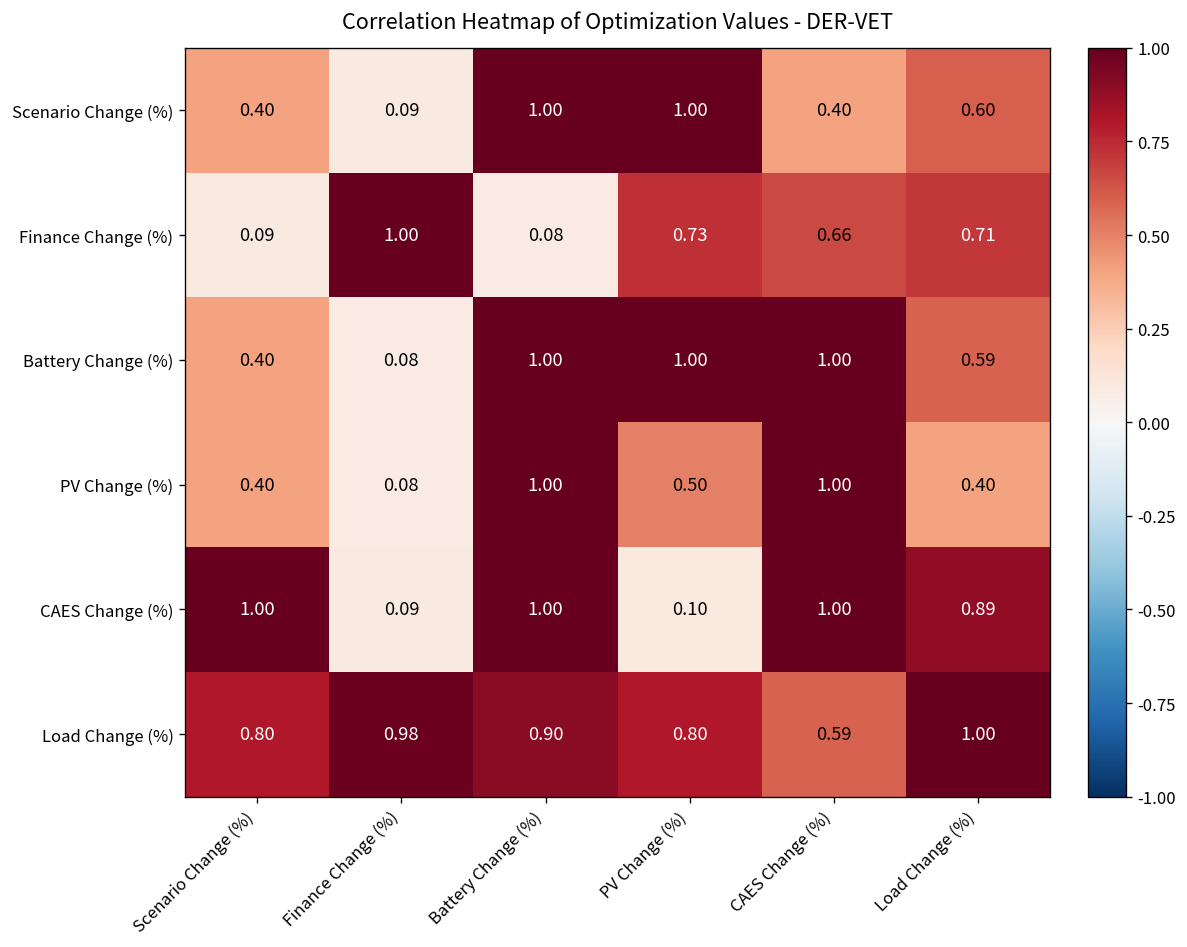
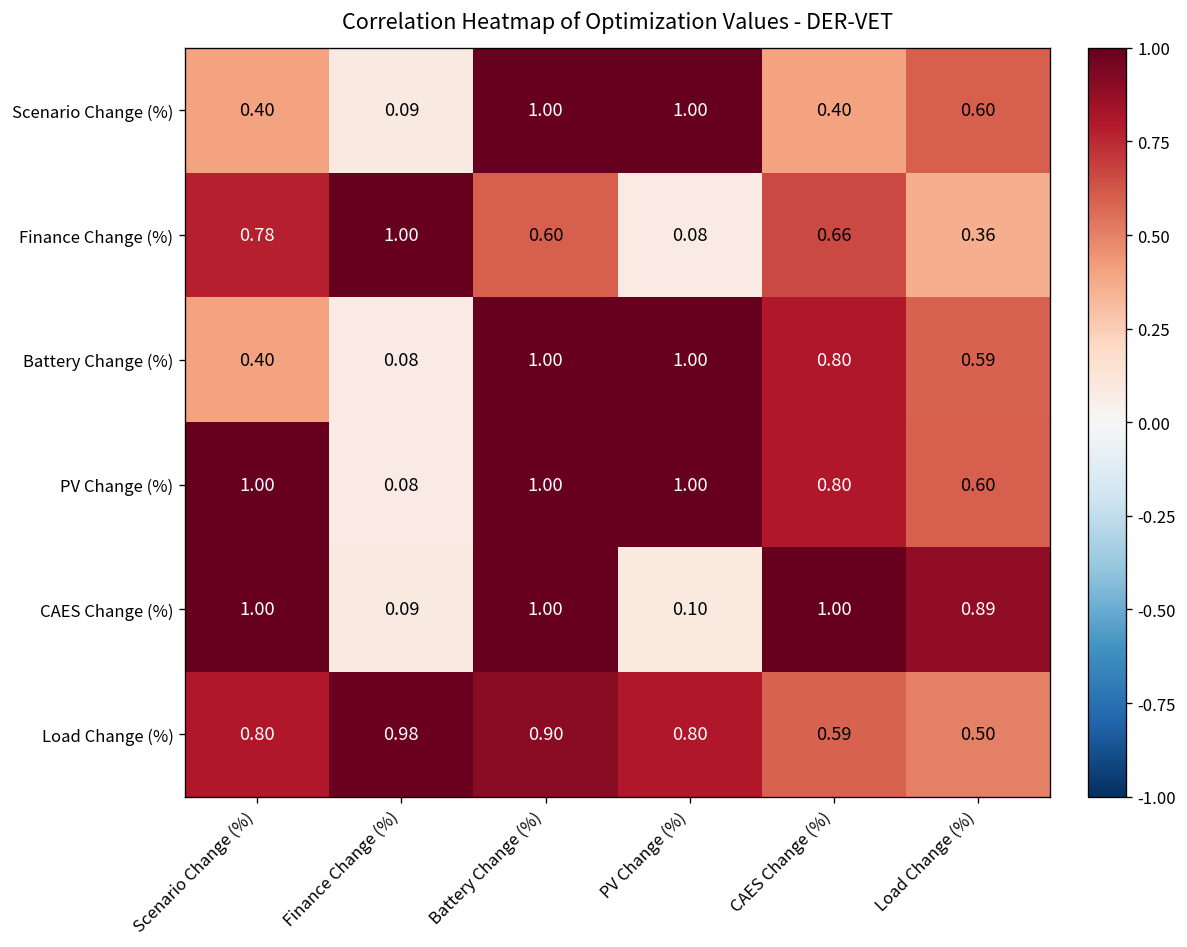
Finance Change (%), Scenario Change (%): 0.09 -> 0.78
Finance Change (%), Battery Change (%): 0.08 -> 0.60
Finance Change (%), PV Change (%): 0.73 -> 0.08
Finance Change (%), Load Change (%): 0.71 -> 0.36
Battery Change (%), CAES Change (%): 1.00 -> 0.80
PV Change (%), Scenario Change (%): 0.40 -> 1.00
PV Change (%), PV Change (%): 0.50 -> 1.00
PV Change (%), CAES Change (%): 1.00 -> 0.80
PV Change (%), Load Change (%): 0.40 -> 0.60
Load Change (%), Load Change (%): 1.00 -> 0.50
